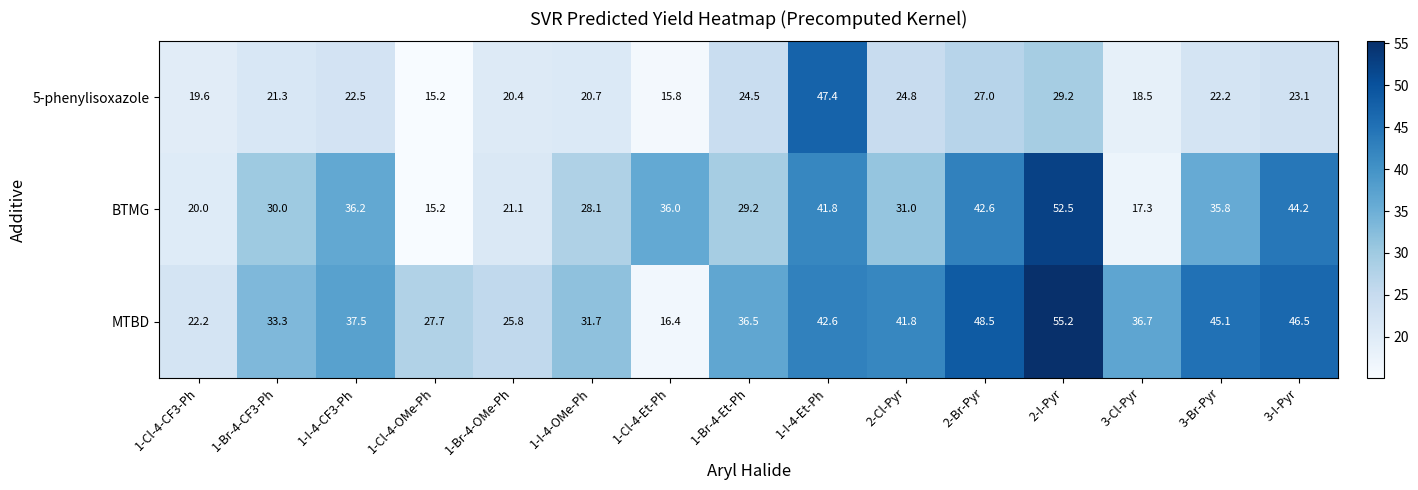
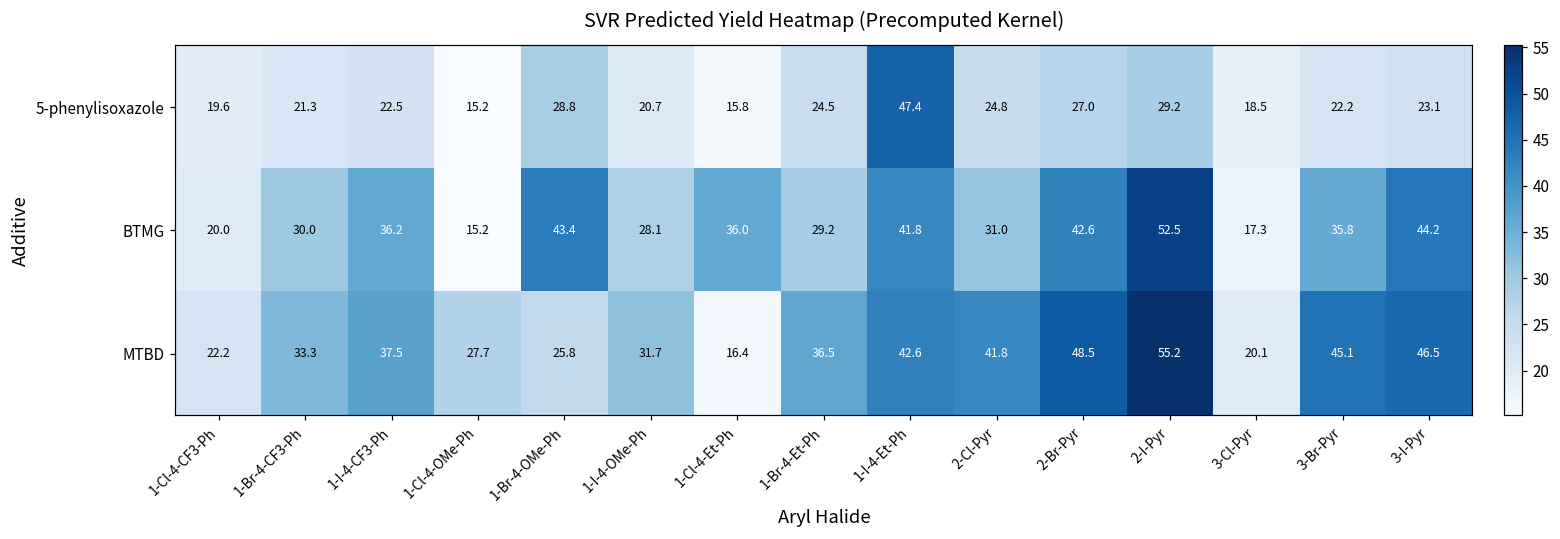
5-phenylisoxazole, 1-Br-4-OMe-Ph: 20.4 -> 28.8
BTMG, 1-Br-4-OMe-Ph: 21.1 -> 43.4
MTBD, 3-Cl-Pyr: 36.7 -> 20.1
